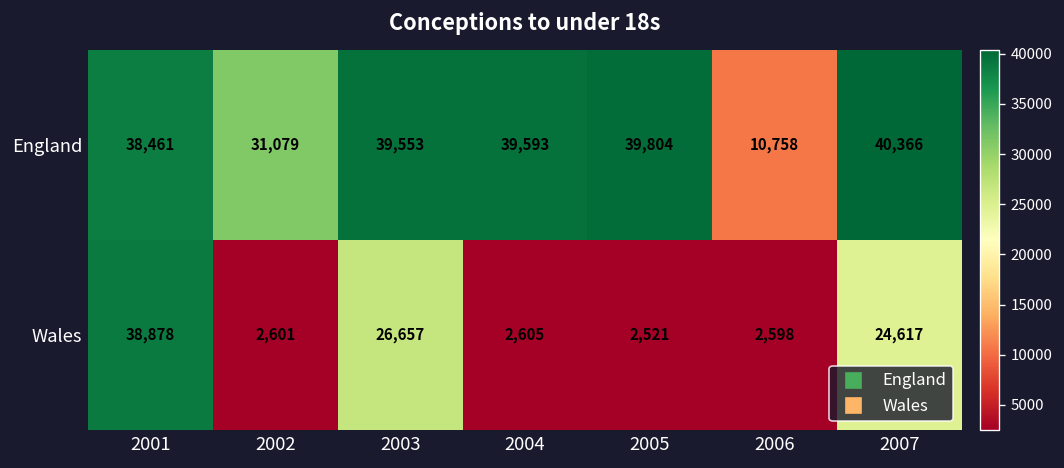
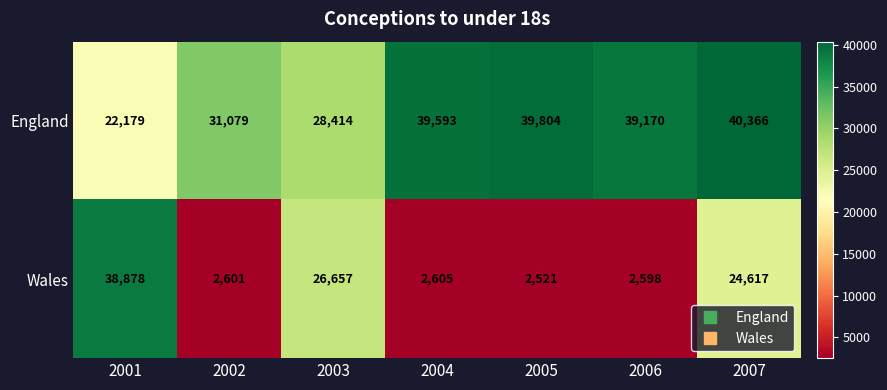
England, 2001: 38,461 -> 22,179
England, 2003: 39,553 -> 28,414
England, 2006: 10,758 -> 39,170
